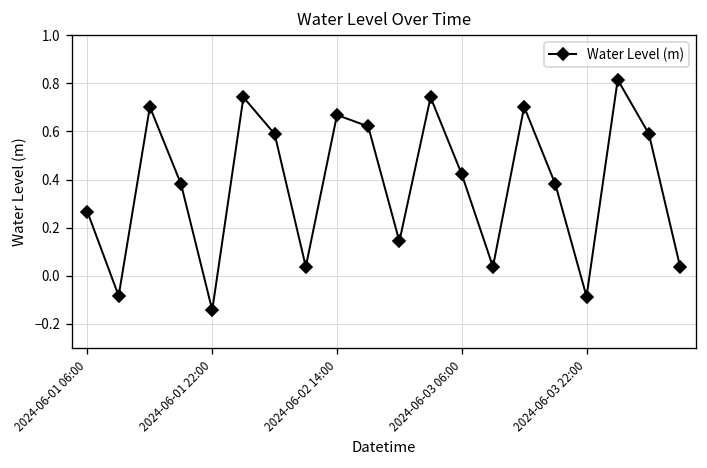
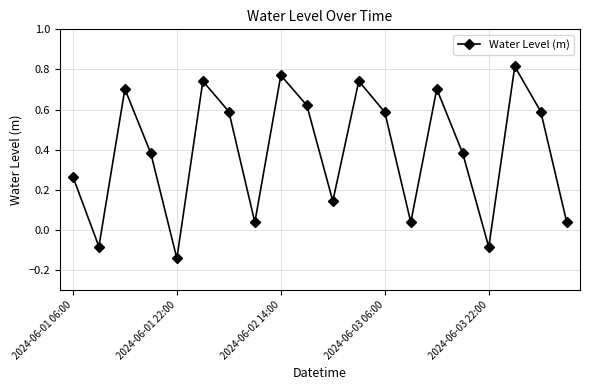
2024-06-02 14:00: 0.67 -> 0.77
2024-06-03 06:00: 0.42 -> 0.59
